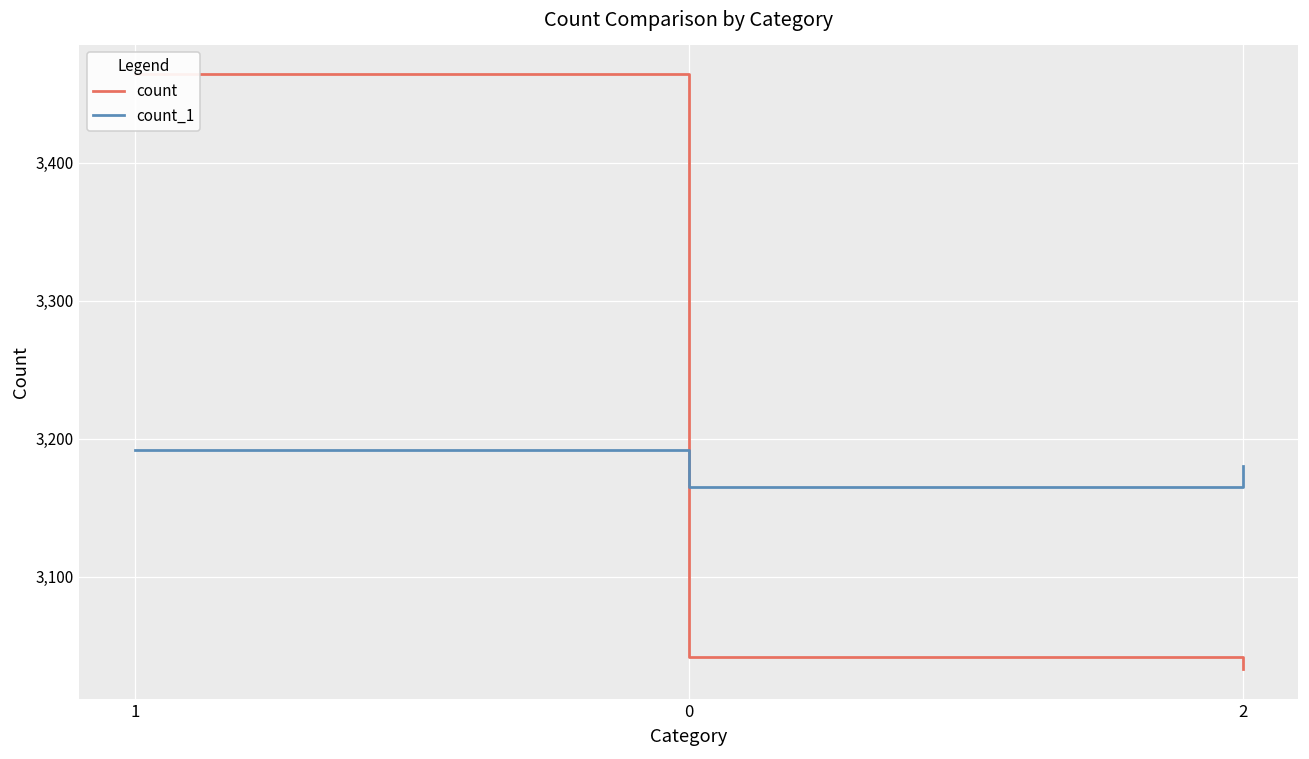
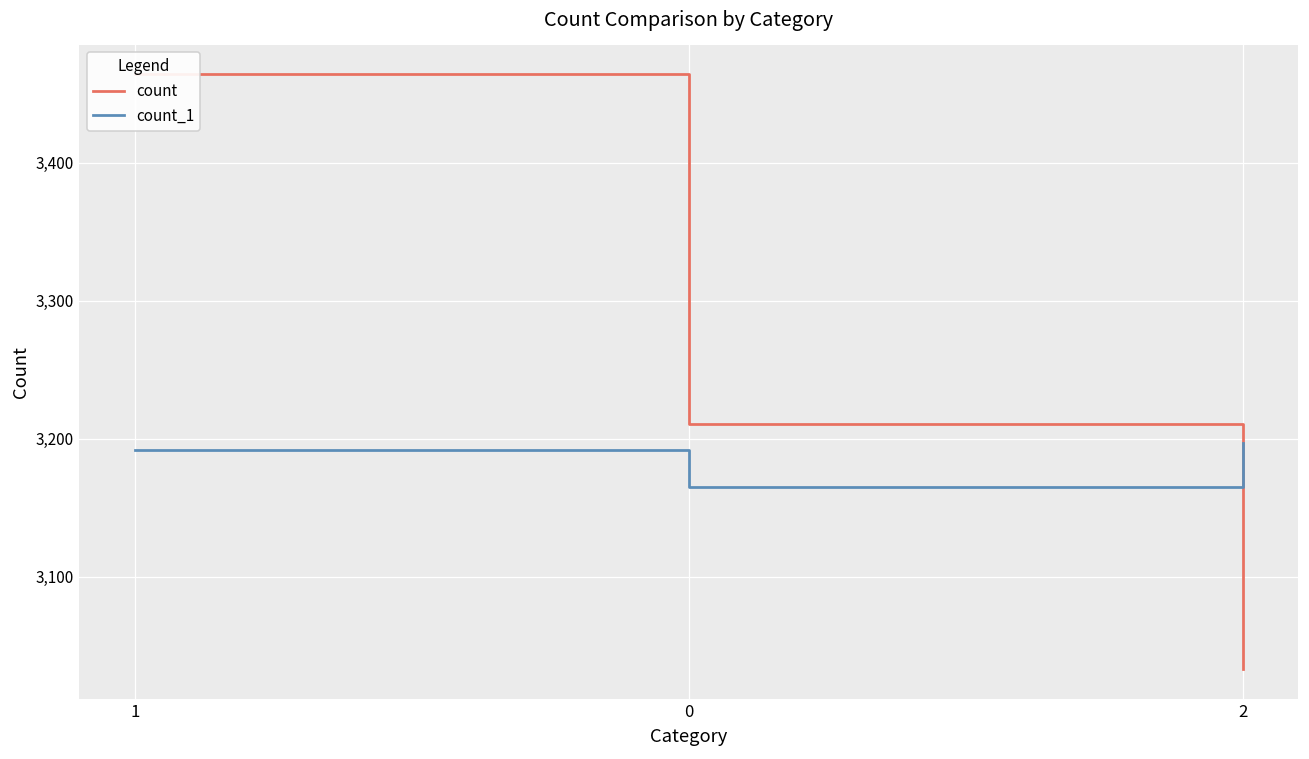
count, 0: 3,042 -> 3,211
count_1, 2: 3,180 -> 3,197
